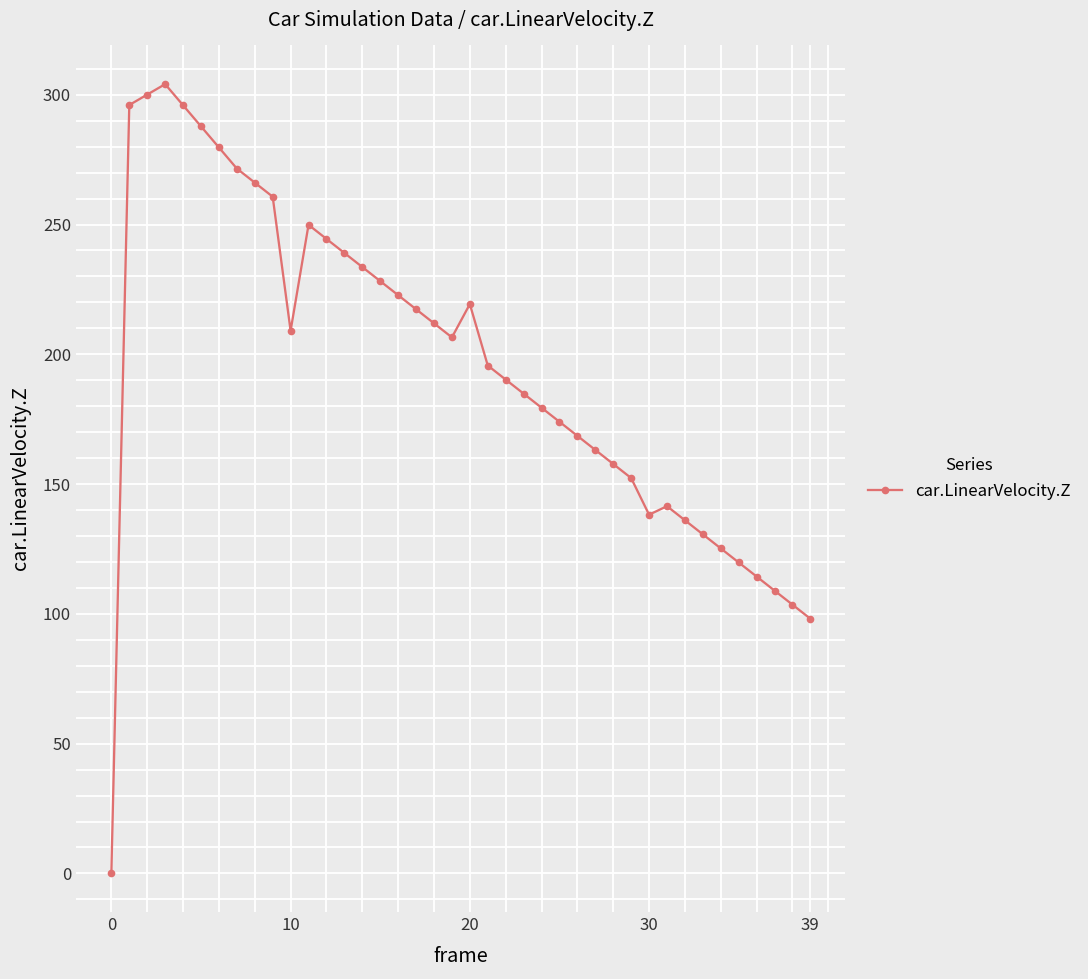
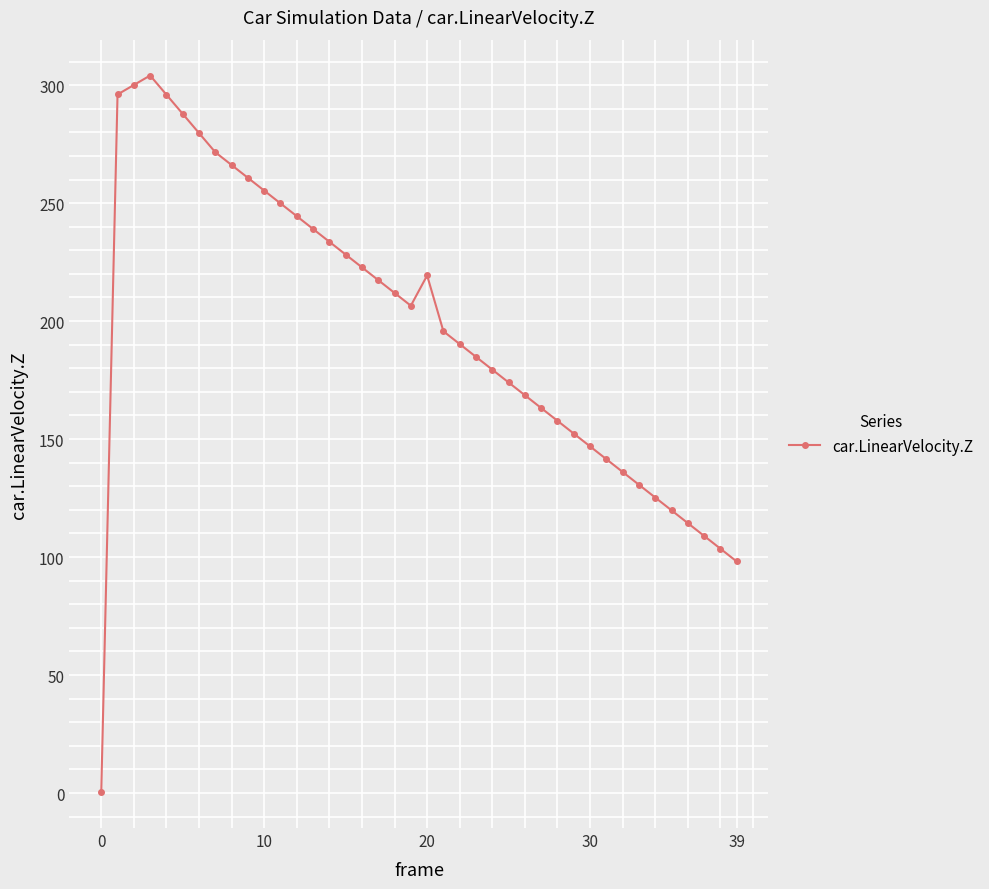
10: 209 -> 255
30: 138 -> 147
